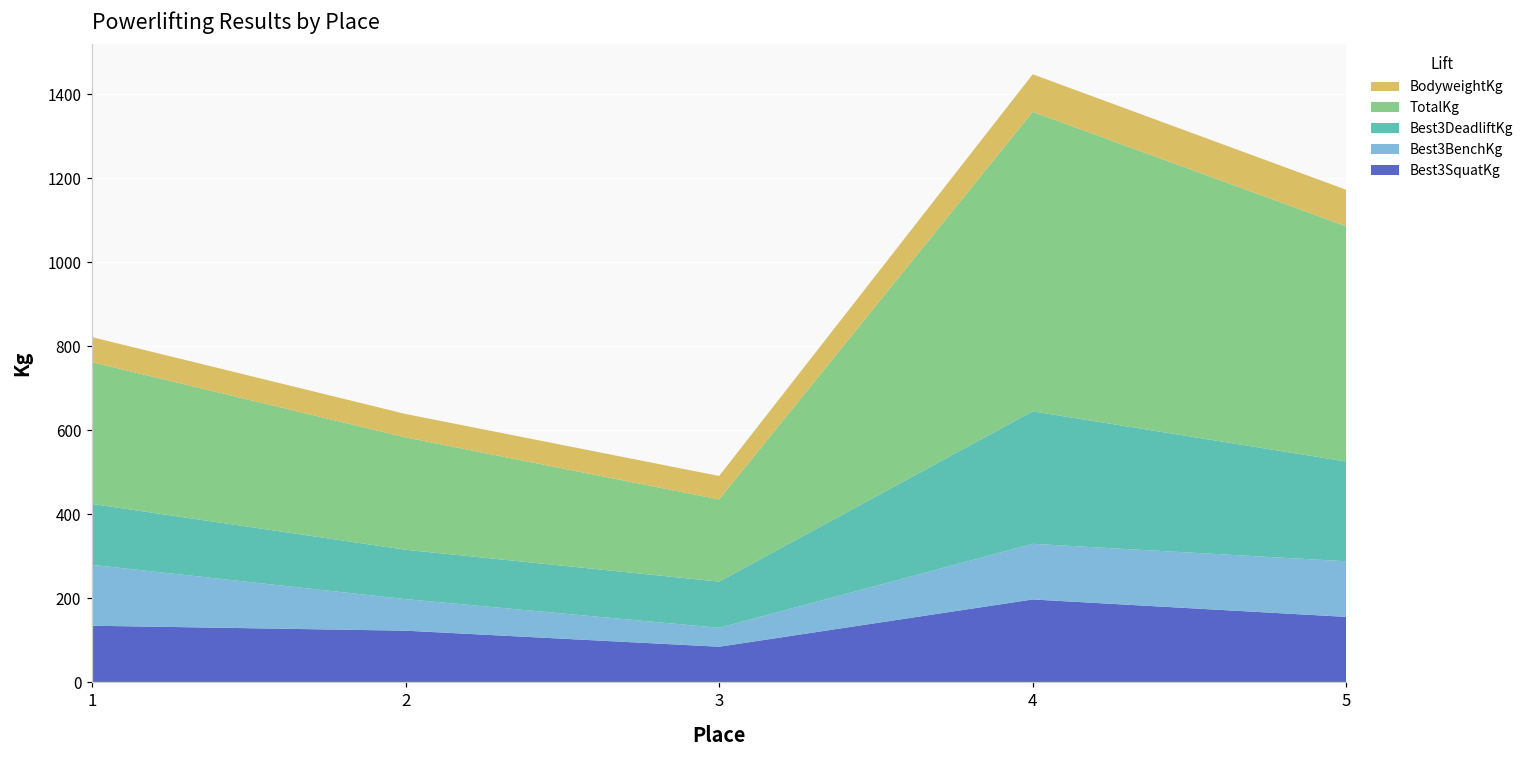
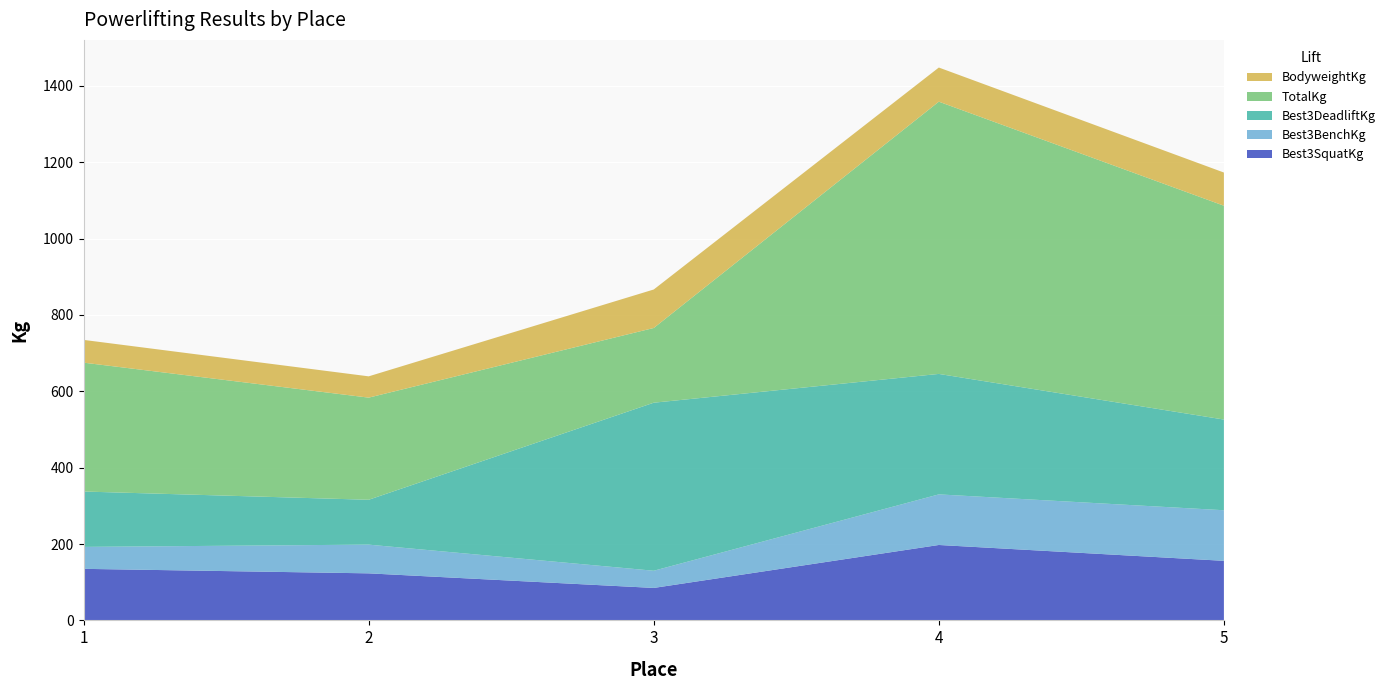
Best3BenchKg, 1: 150 -> 60
Best3DeadliftKg, 3: 110 -> 440
BodyweightKg, 3: 60 -> 100
